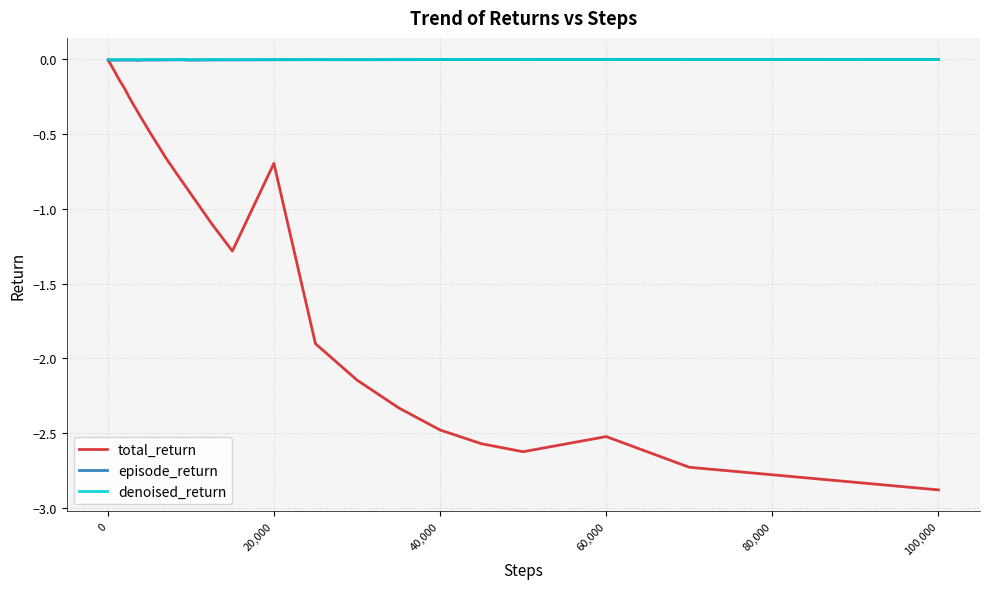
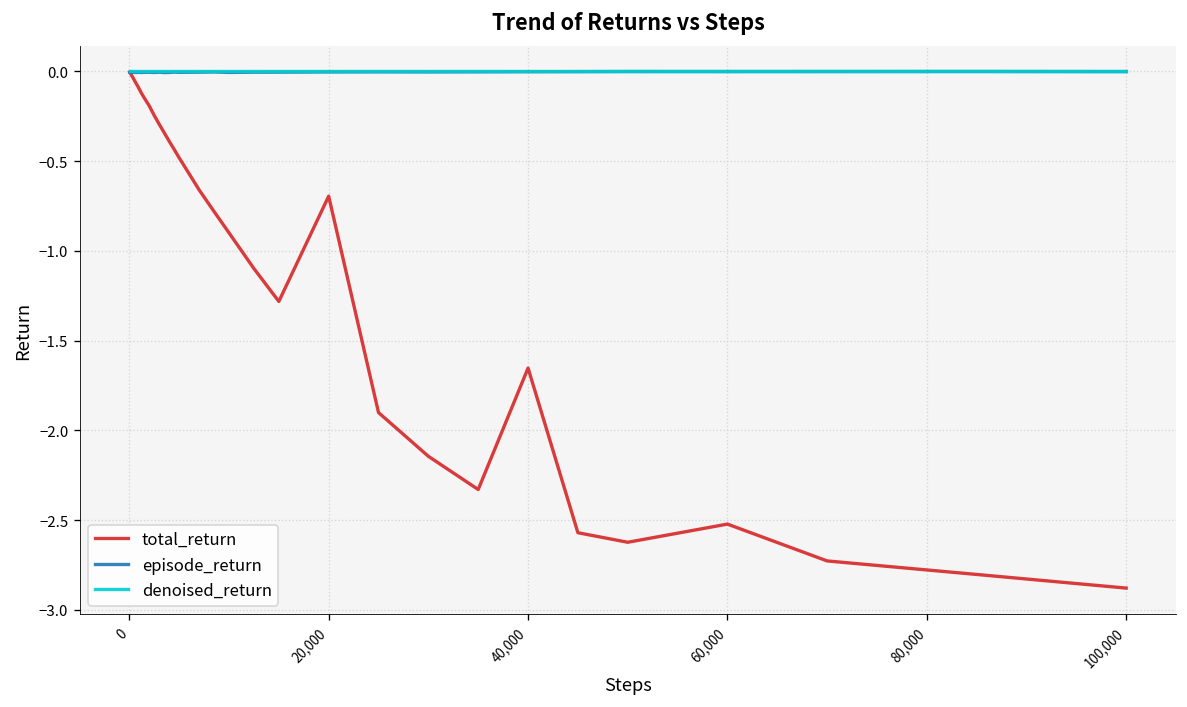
total_return, 40,000: -2.48 -> -1.65
